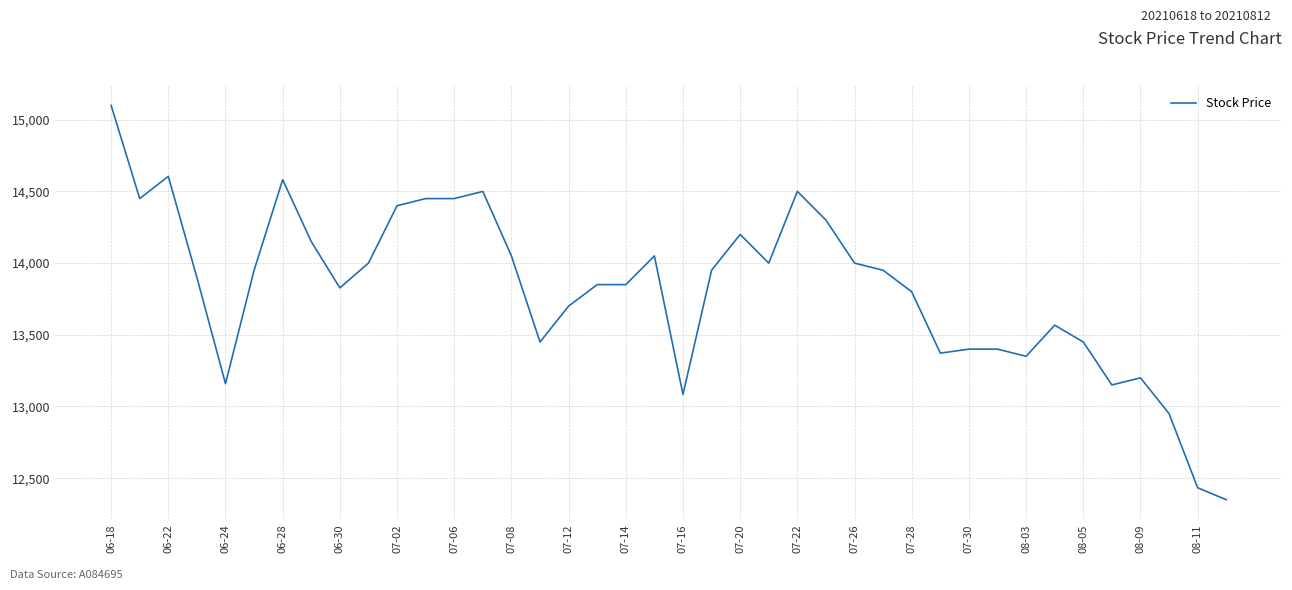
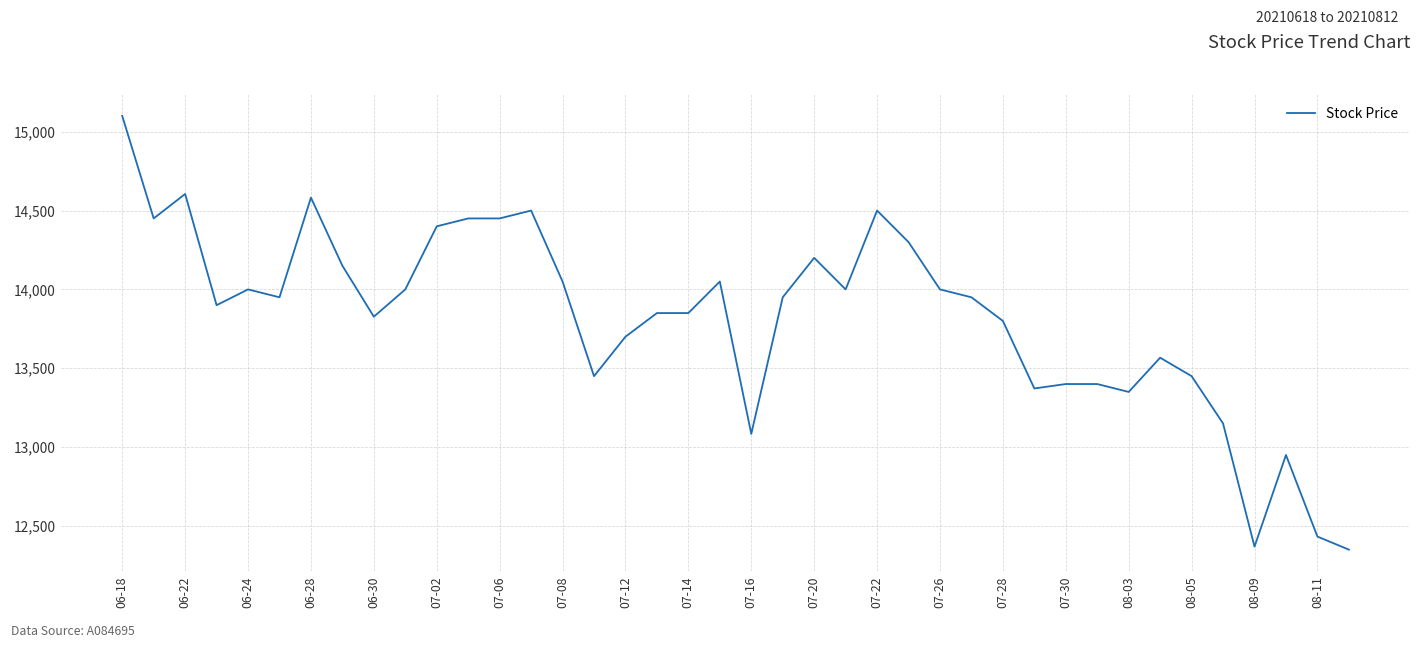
06-24: 13,160 -> 14,000
08-09: 13,200 -> 12,370
